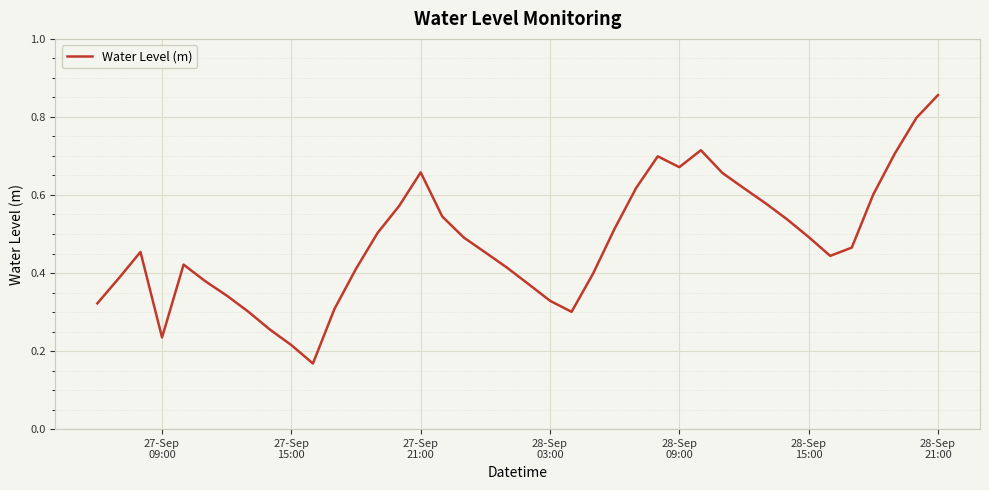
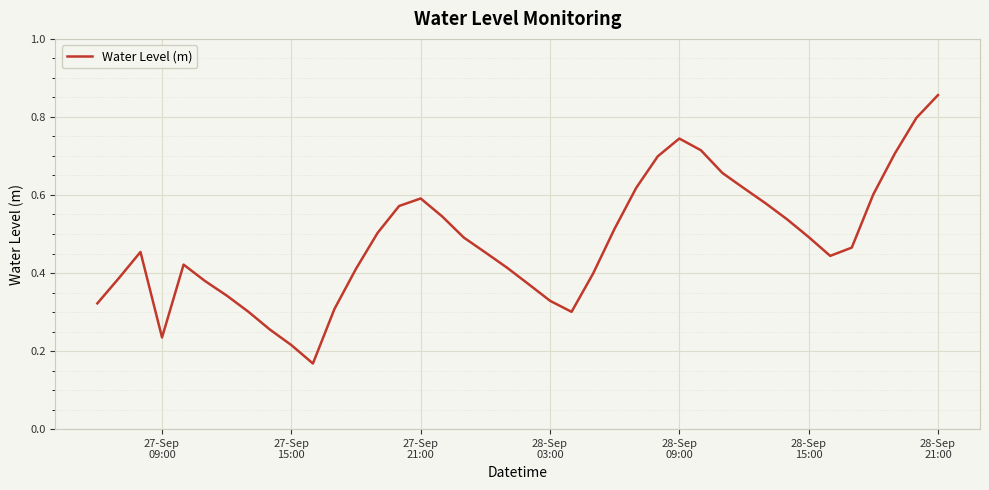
27-Sep 21:00: 0.66 -> 0.59
28-Sep 09:00: 0.67 -> 0.74
